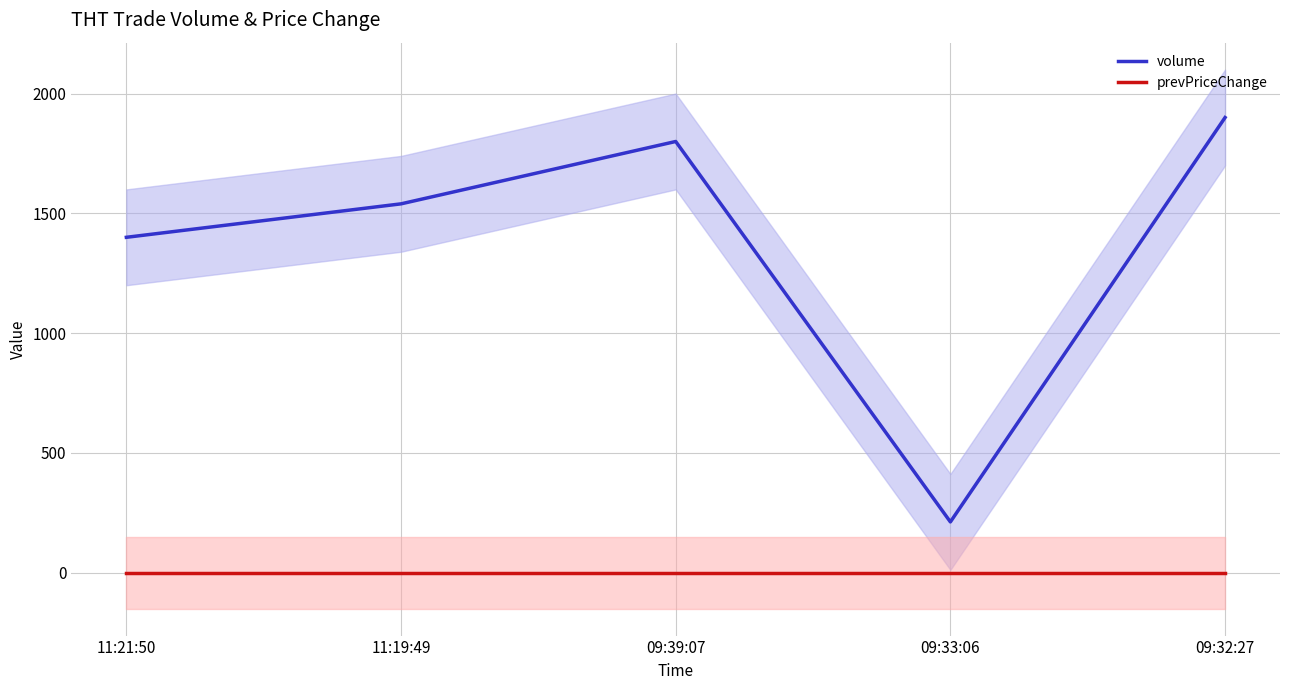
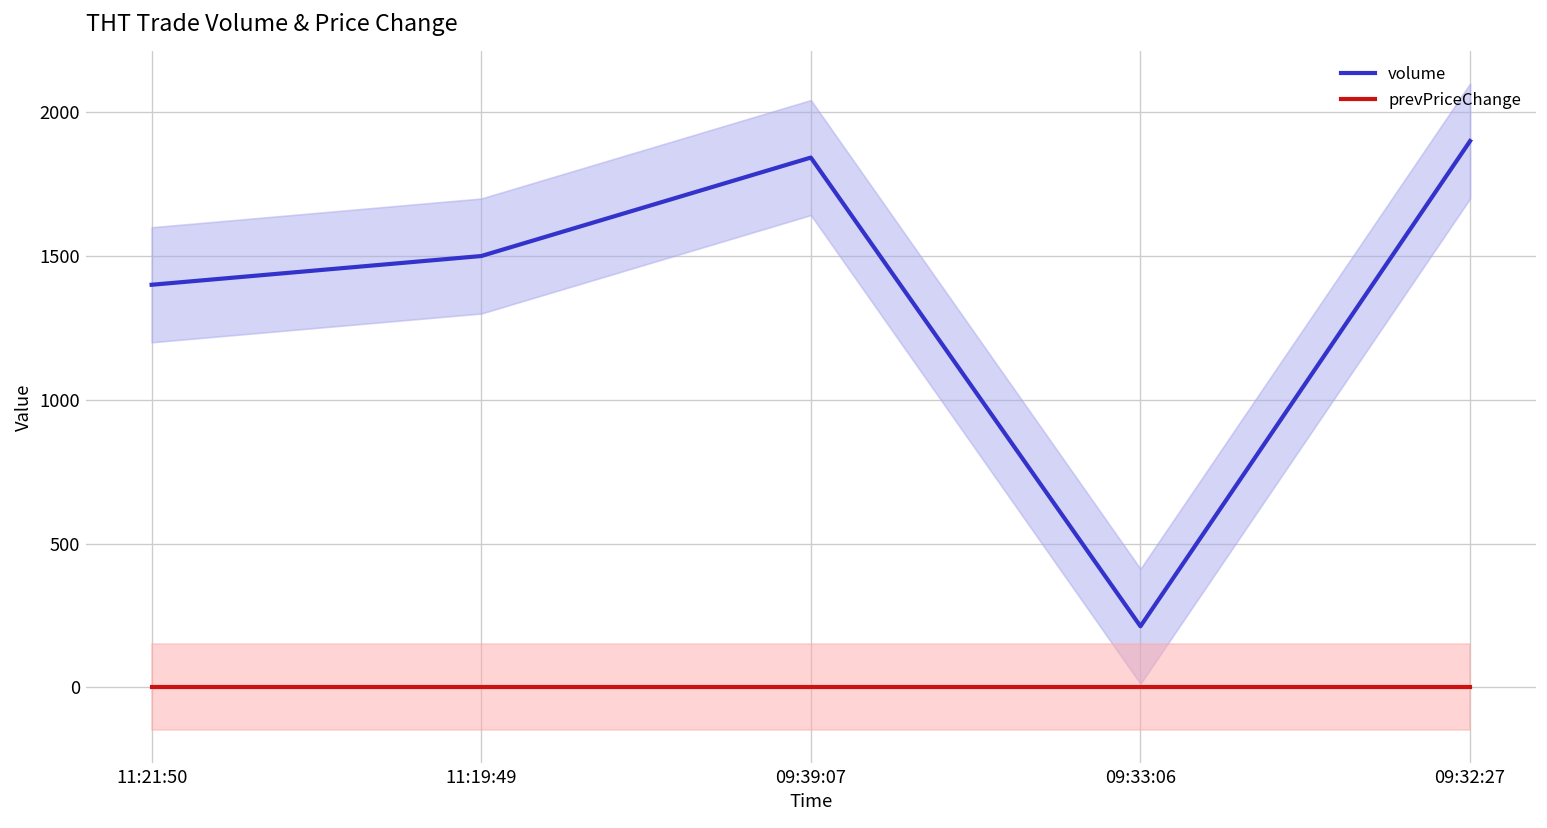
volume, 11:19:49: 1540 -> 1500
volume, 09:39:07: 1800 -> 1840
